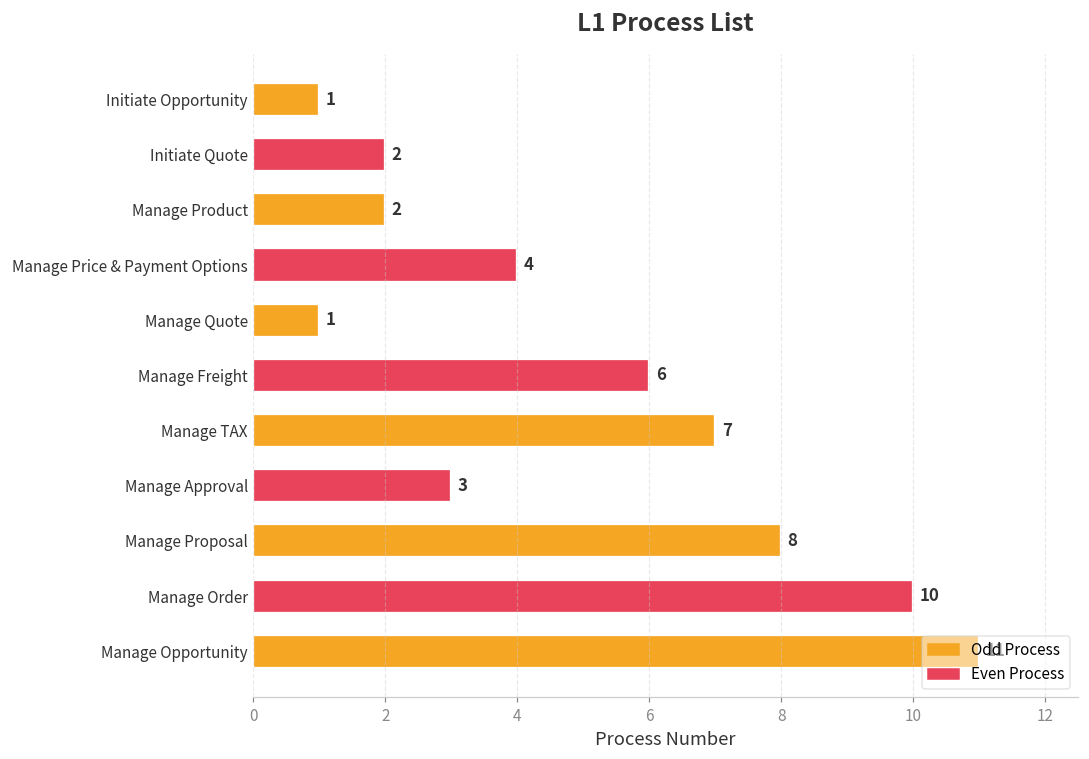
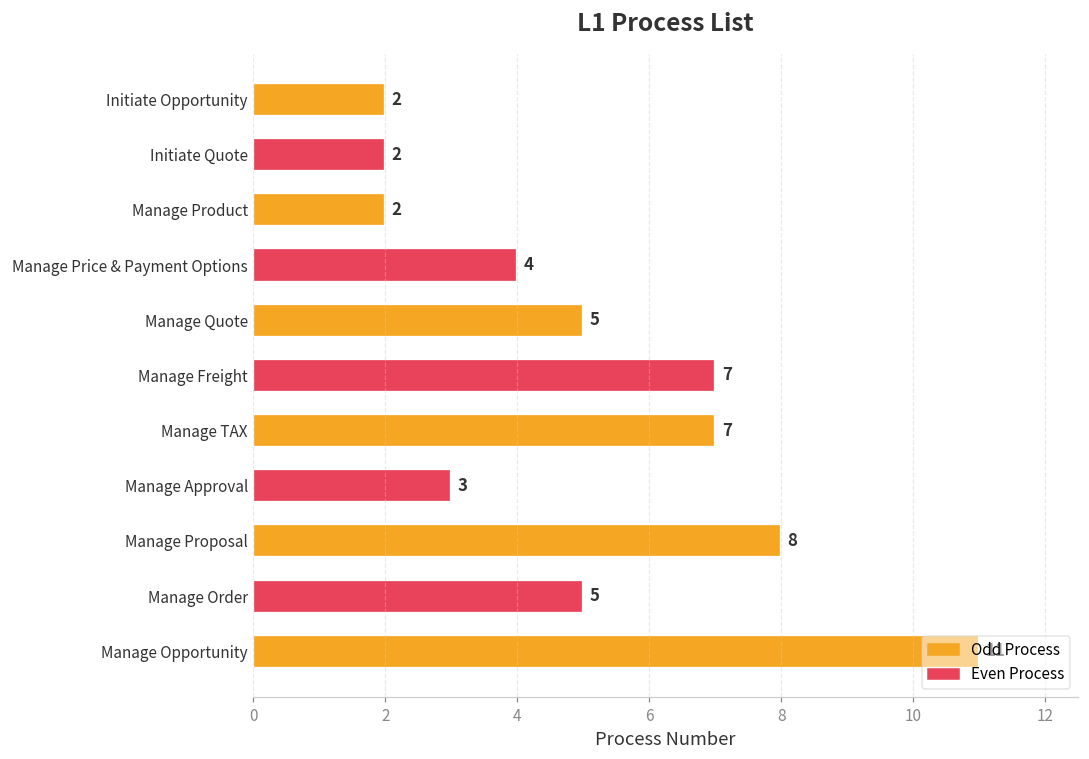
Initiate Opportunity: 1 -> 2
Manage Quote: 1 -> 5
Manage Freight: 6 -> 7
Manage Order: 10 -> 5
